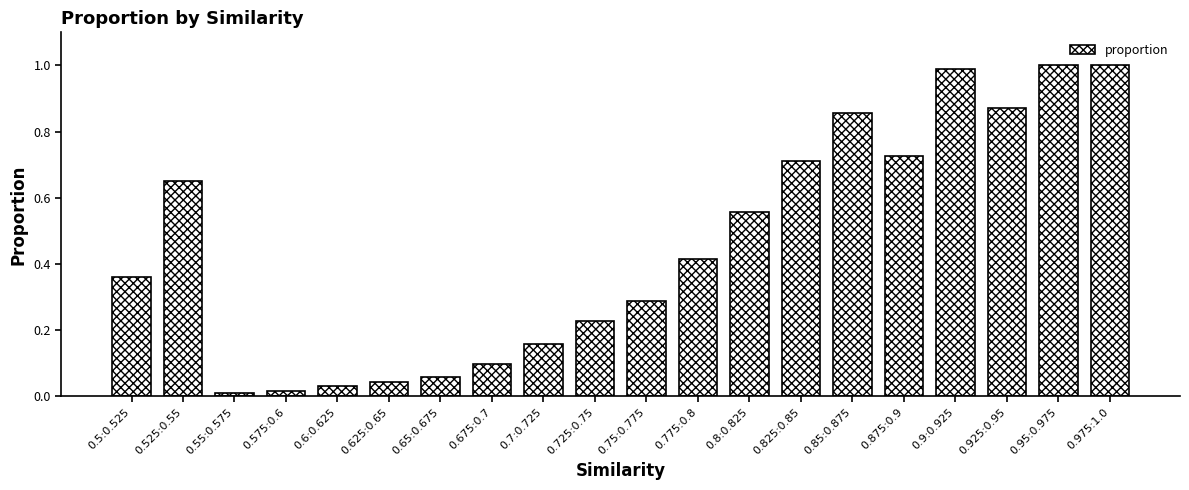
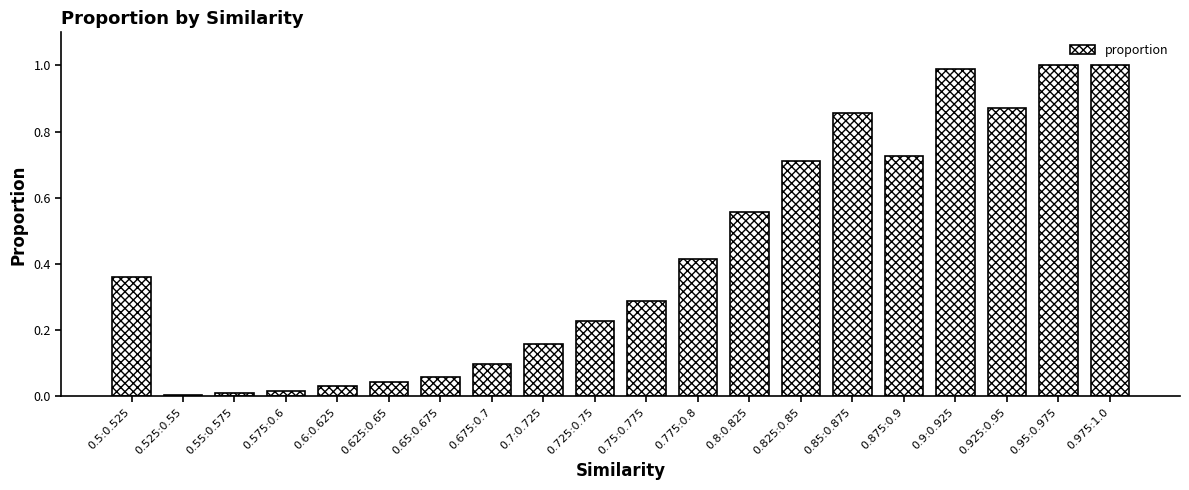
0.525:0.55: 0.65 -> 0.00
